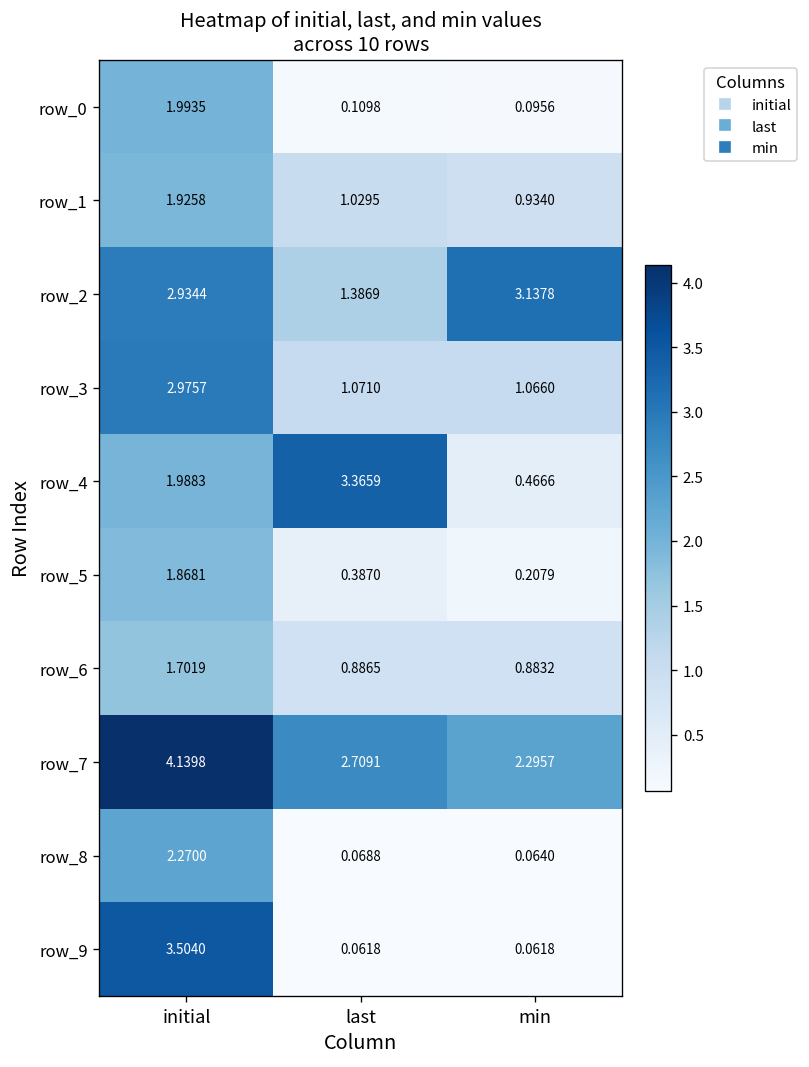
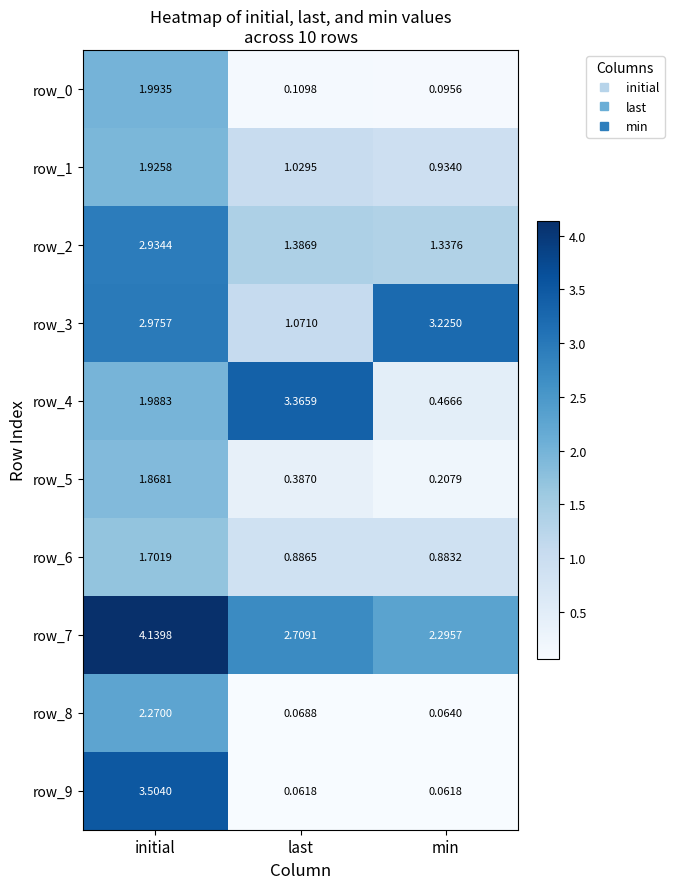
row_2, min: 3.1378 -> 1.3376
row_3, min: 1.0660 -> 3.2250
